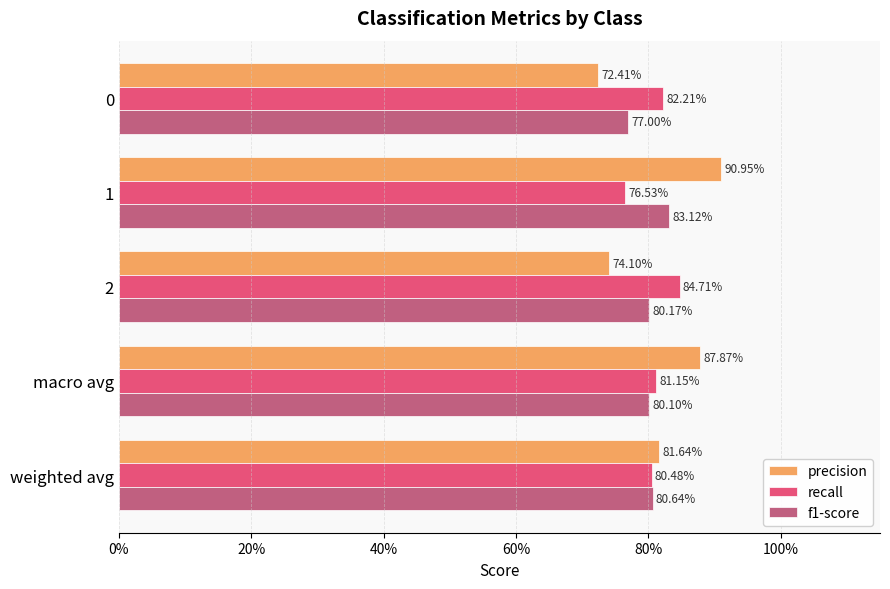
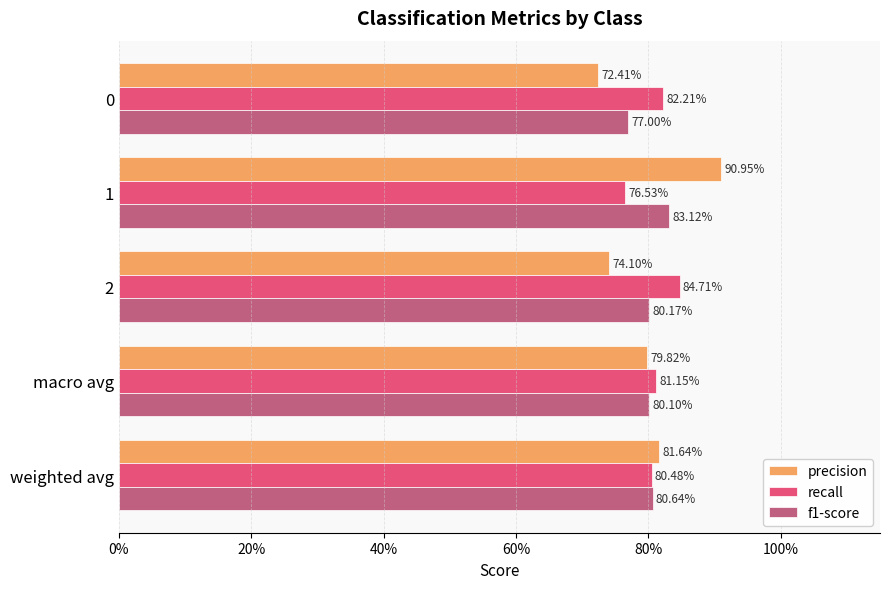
precision, macro avg: 87.87% -> 79.82%
